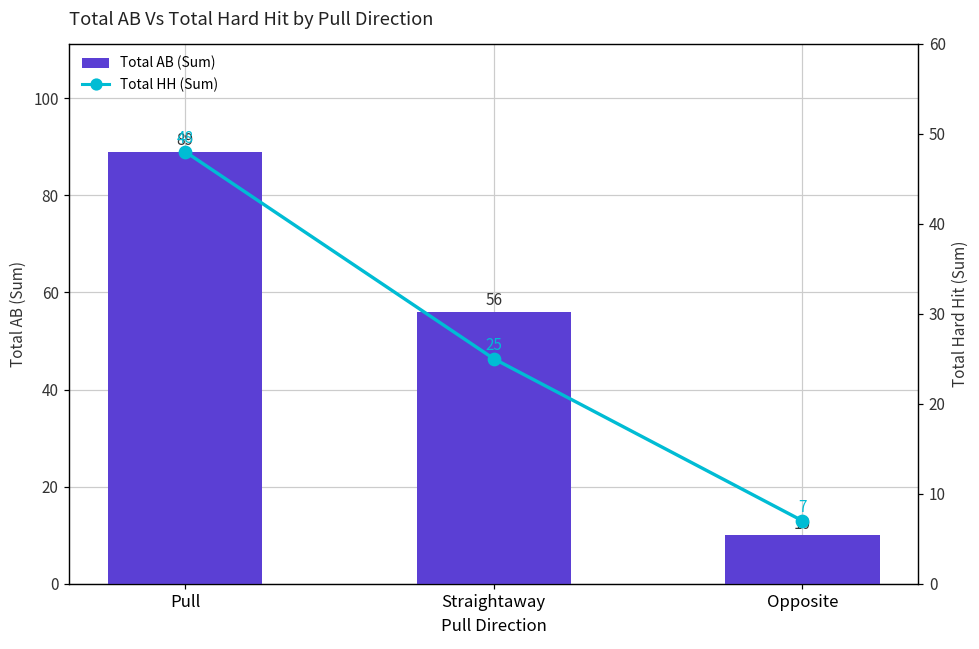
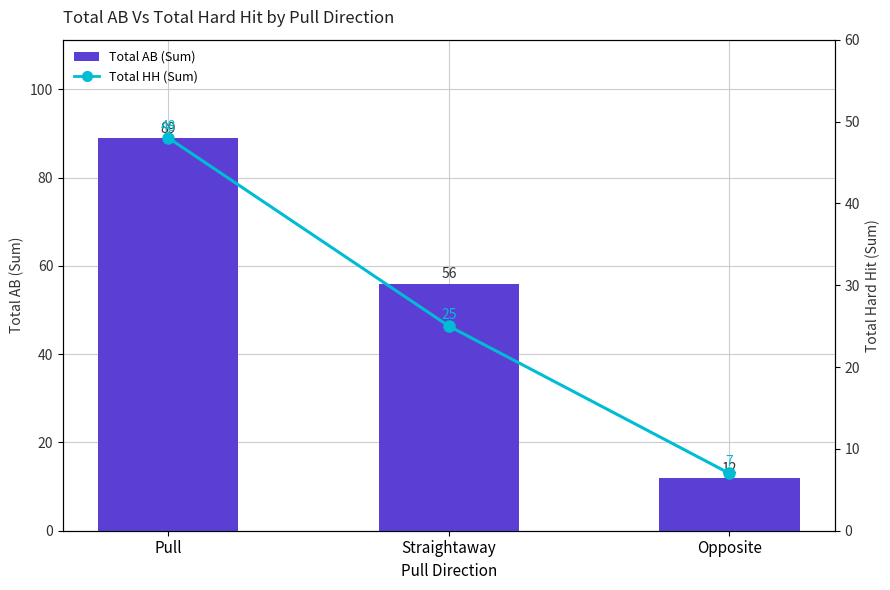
Total AB (Sum), Opposite: 10 -> 12
